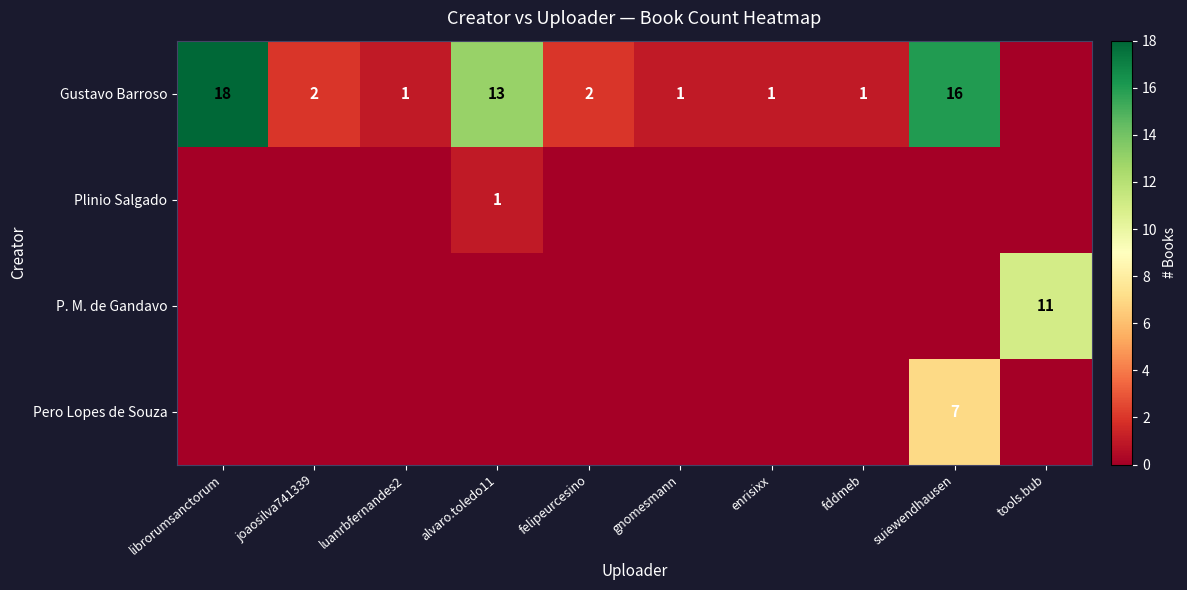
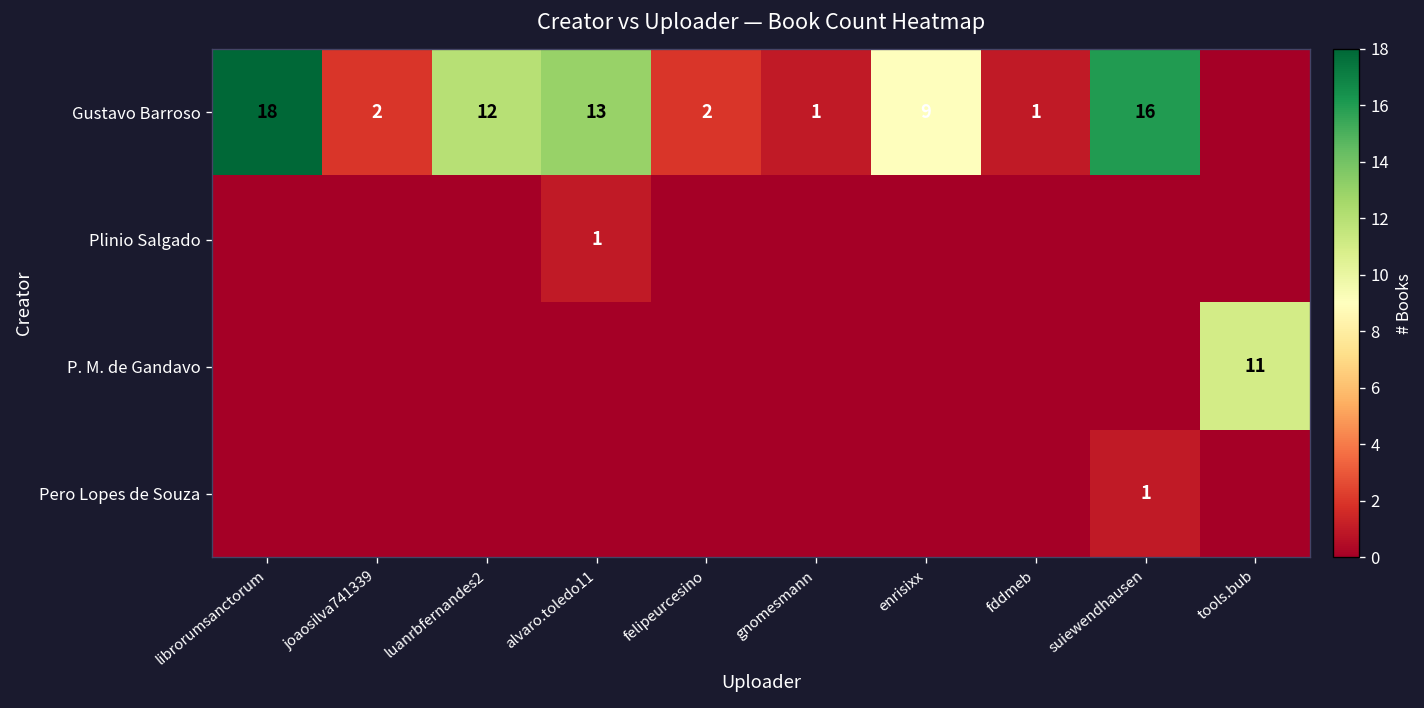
Gustavo Barroso, luanrbfernandes2: 1 -> 12
Gustavo Barroso, enrisixx: 1 -> 9
Pero Lopes de Souza, suiewendhausen: 7 -> 1
